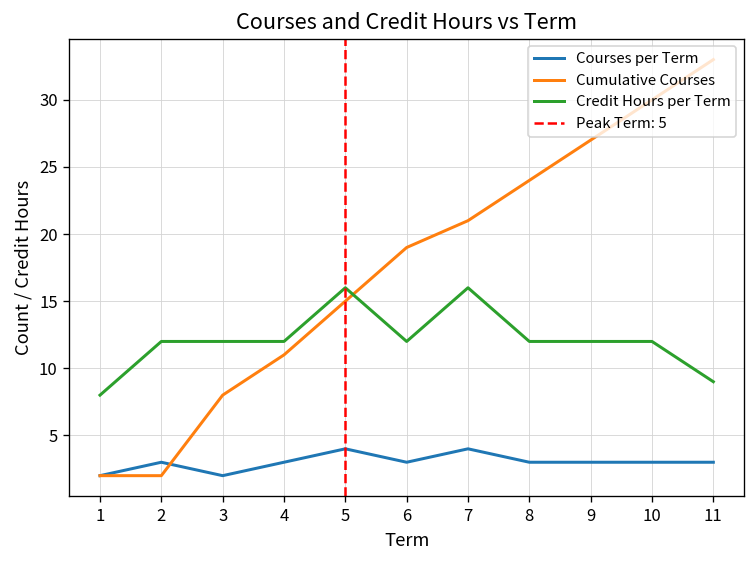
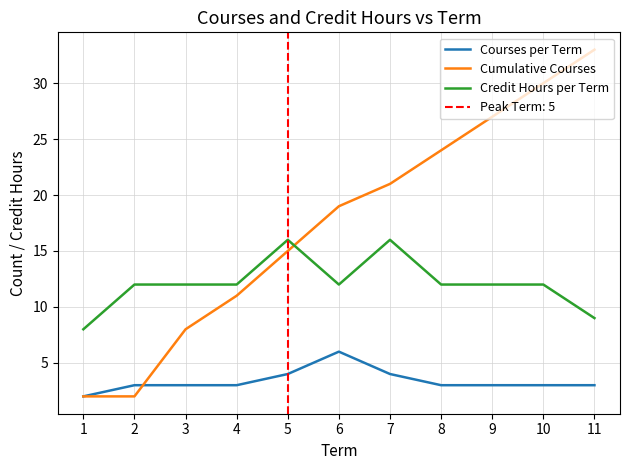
Courses per Term, 3: 2 -> 3
Courses per Term, 6: 3 -> 6
